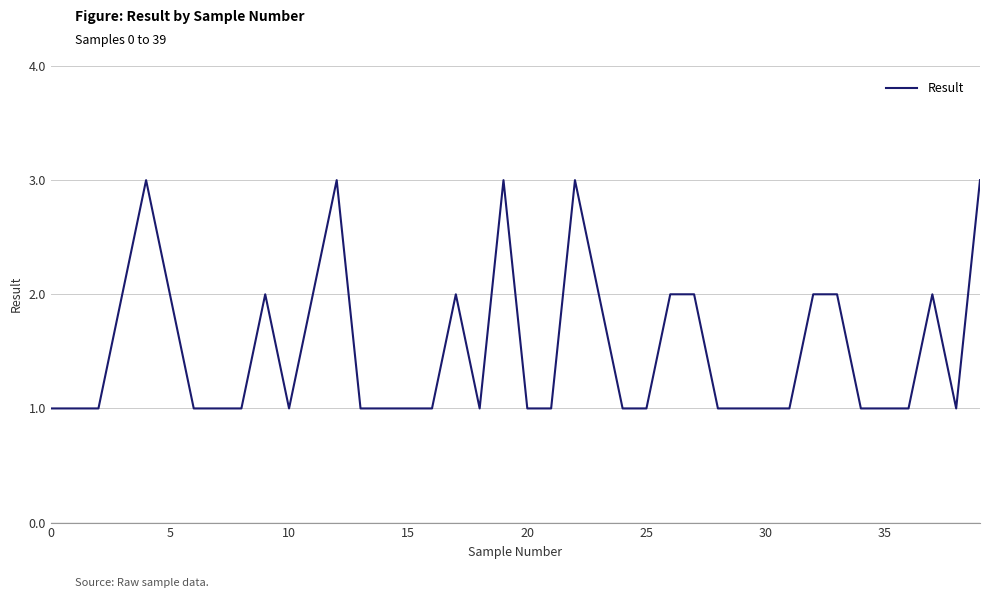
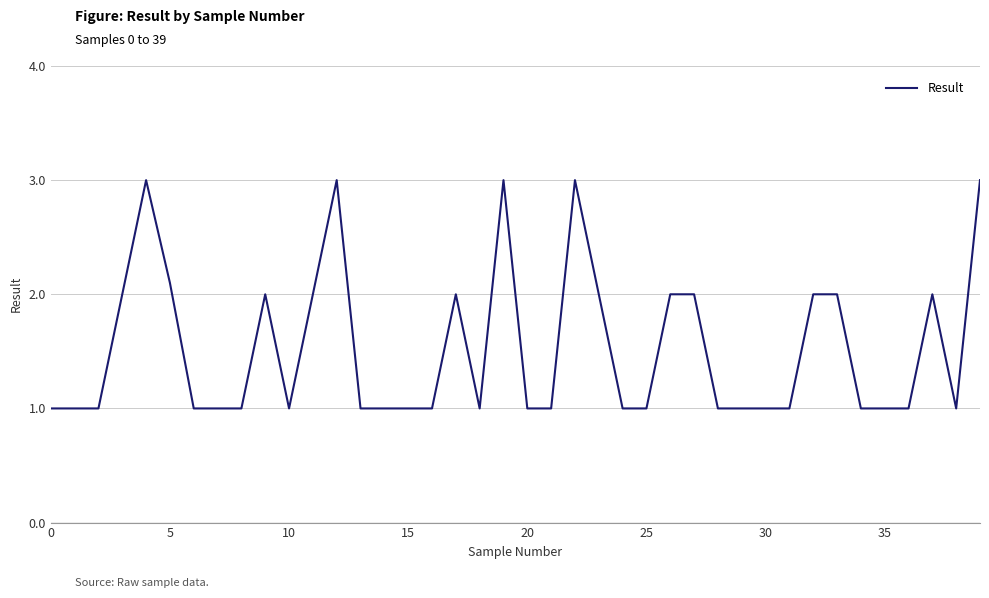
5: 2.0 -> 2.1
